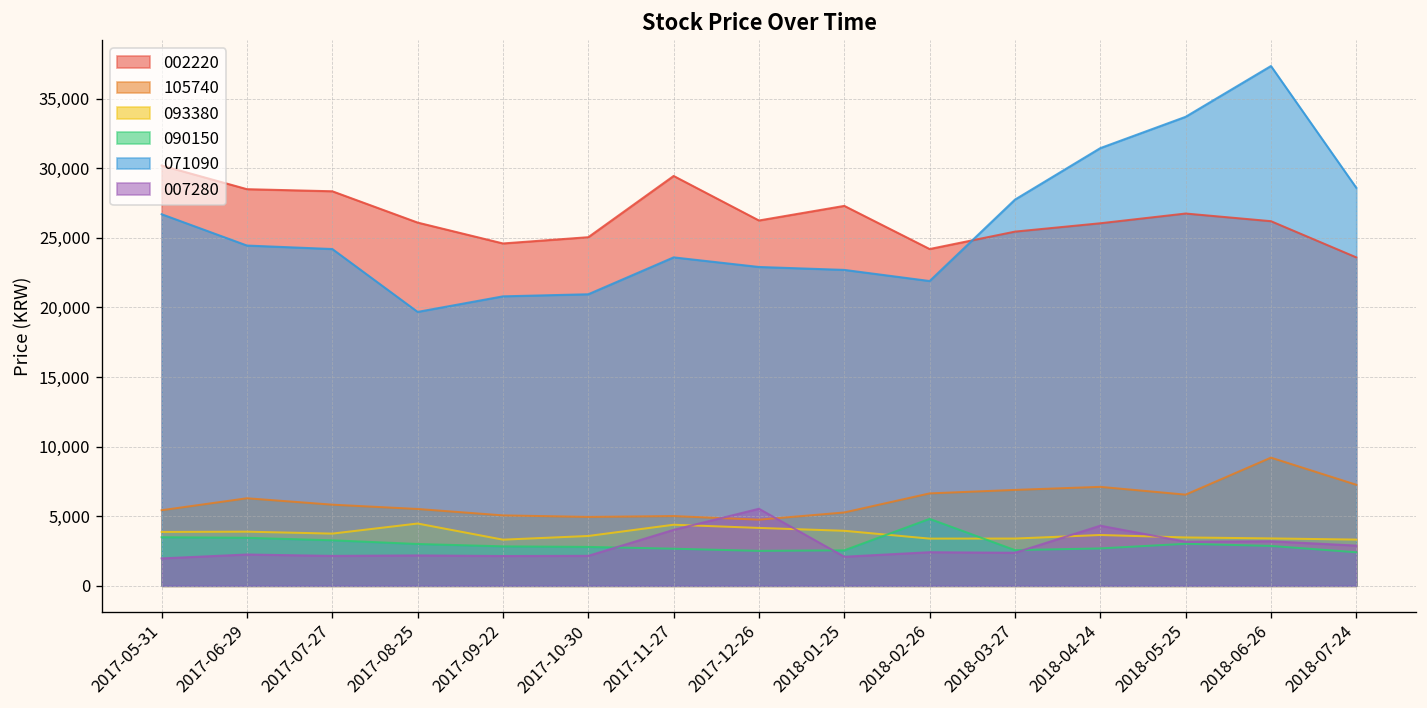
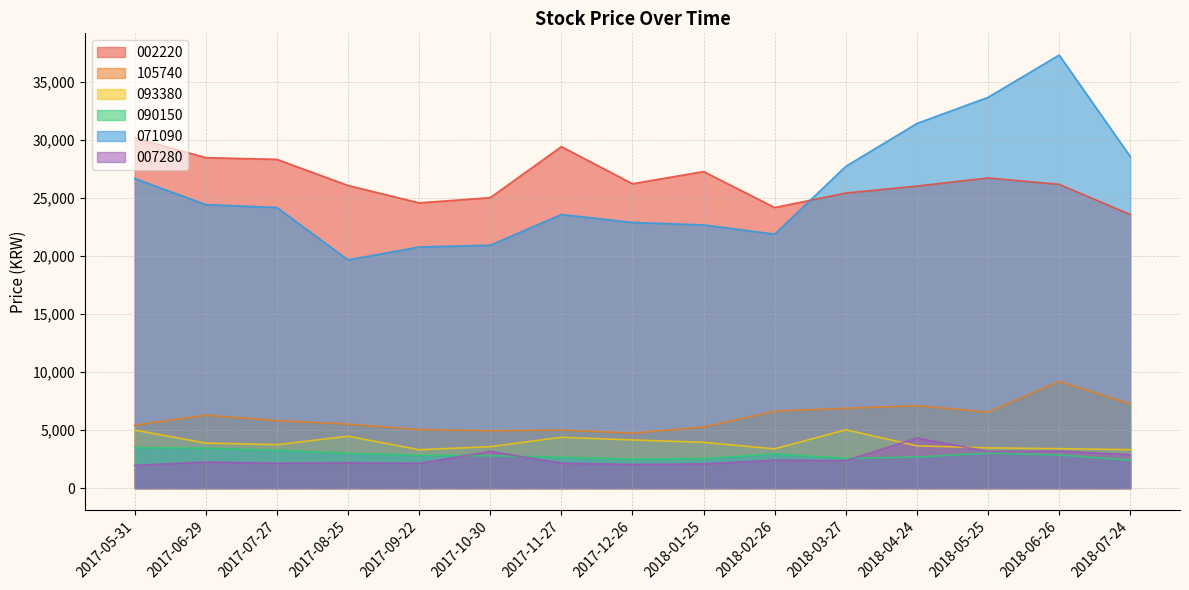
093380, 2017-05-31: 3,900 -> 5,000
007280, 2017-10-30: 2,200 -> 3,200
007280, 2017-11-27: 4,000 -> 2,200
007280, 2017-12-26: 5,500 -> 2,000
090150, 2018-02-26: 4,800 -> 3,000
093380, 2018-03-27: 3,400 -> 5,000
